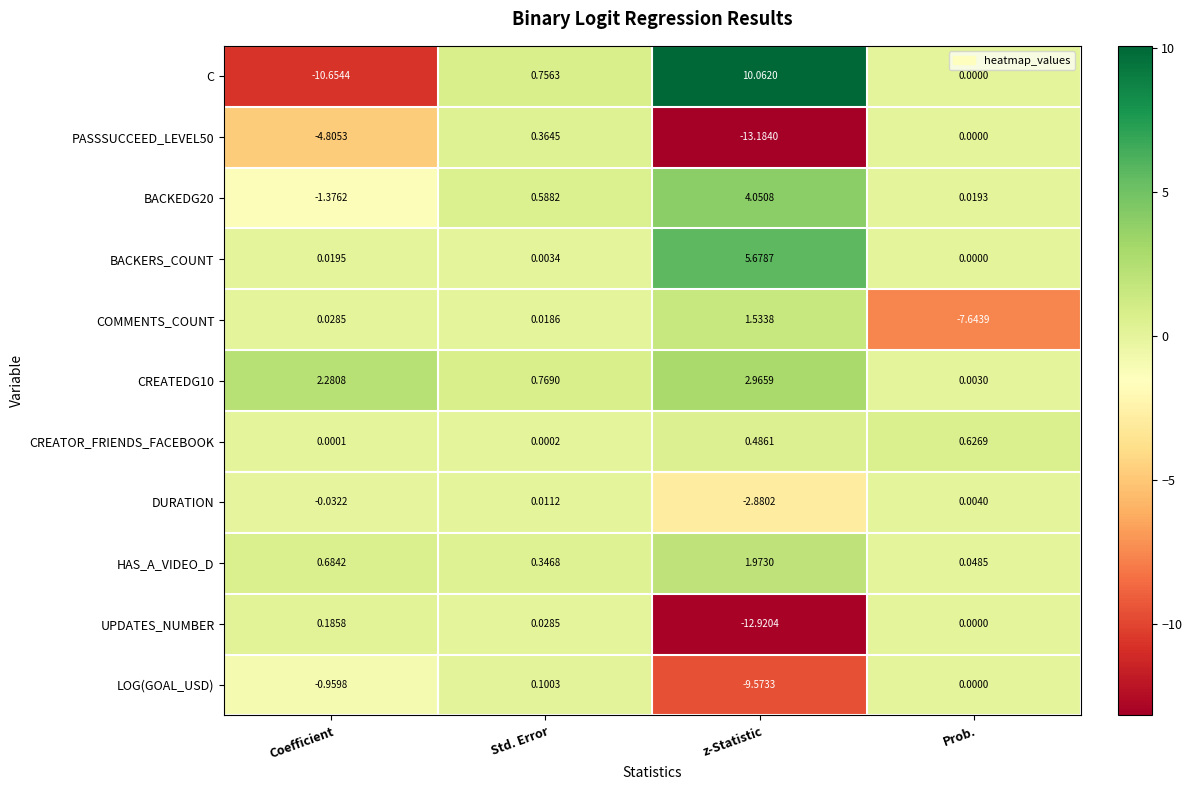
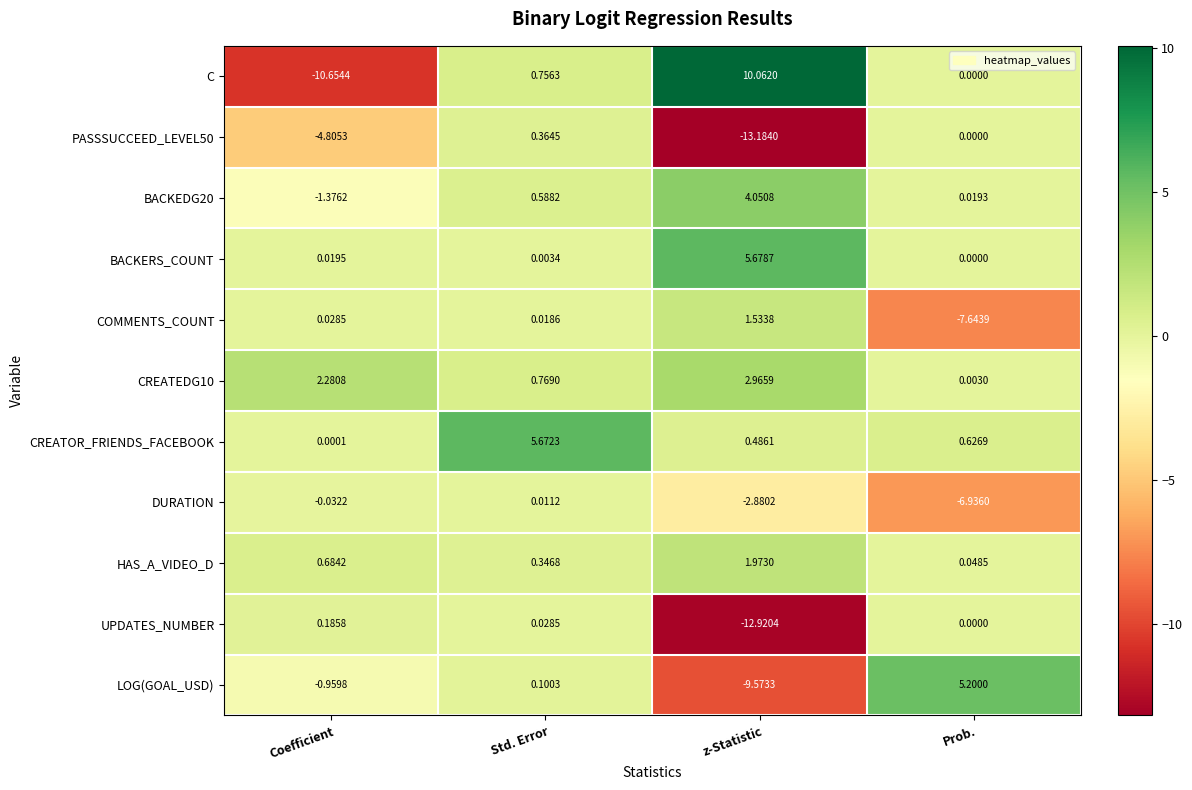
CREATOR_FRIENDS_FACEBOOK, Std. Error: 0.0002 -> 5.6723
DURATION, Prob.: 0.0040 -> -6.9360
LOG(GOAL_USD), Prob.: 0.0000 -> 5.2000
